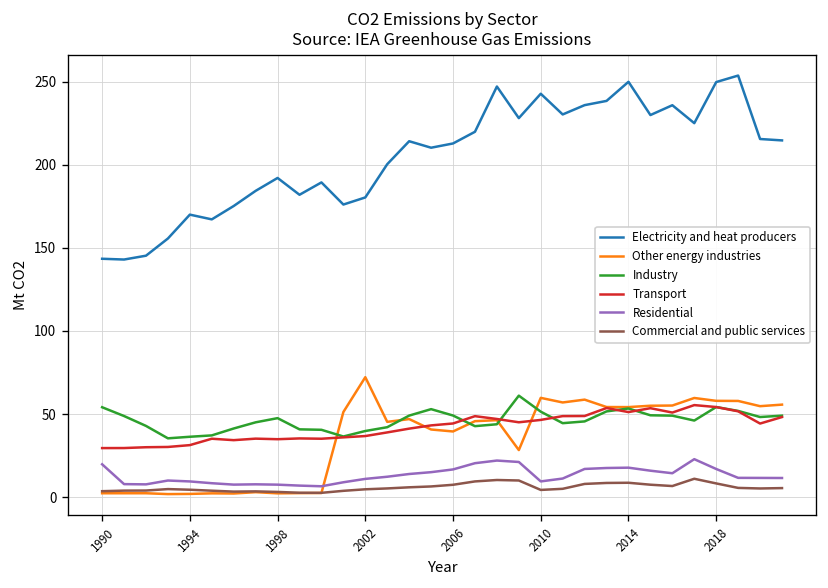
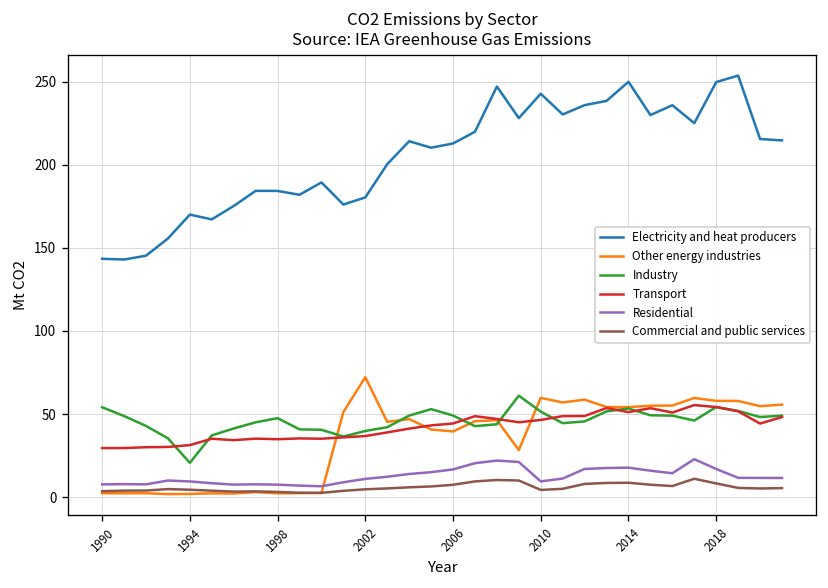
Residential, 1990: 20 -> 8
Industry, 1994: 36 -> 21
Electricity and heat producers, 1998: 192 -> 184
